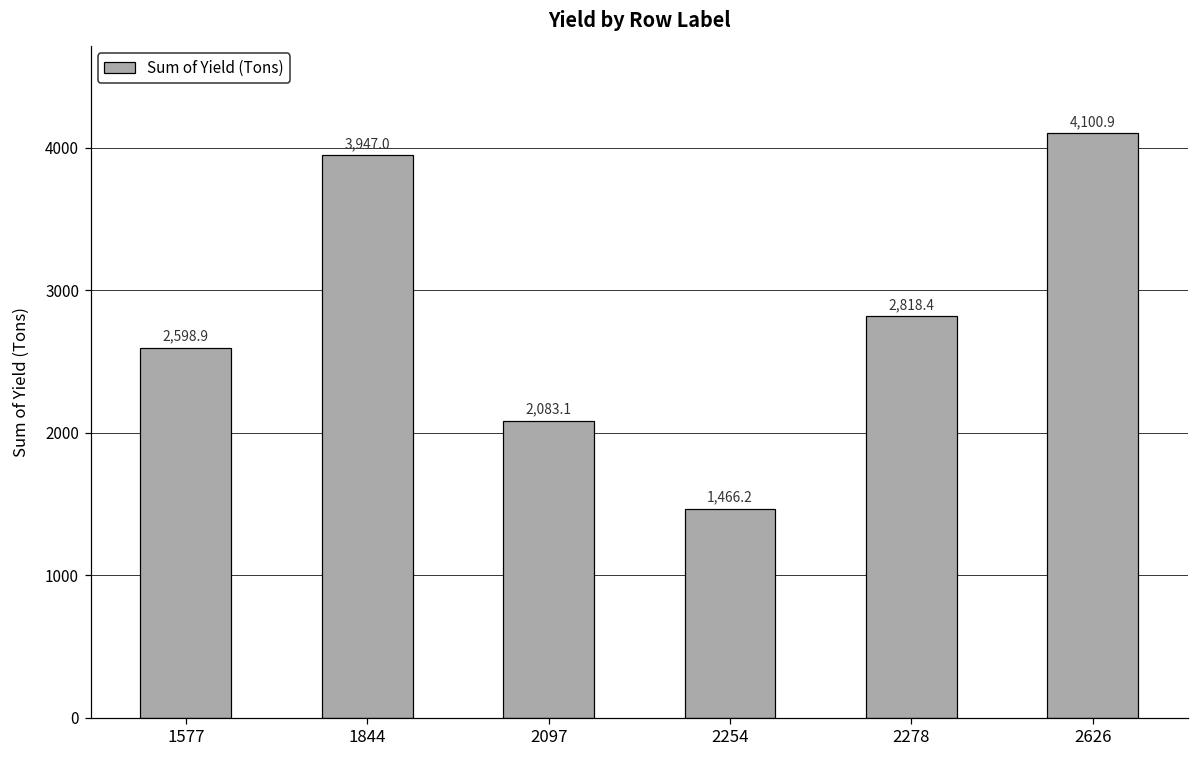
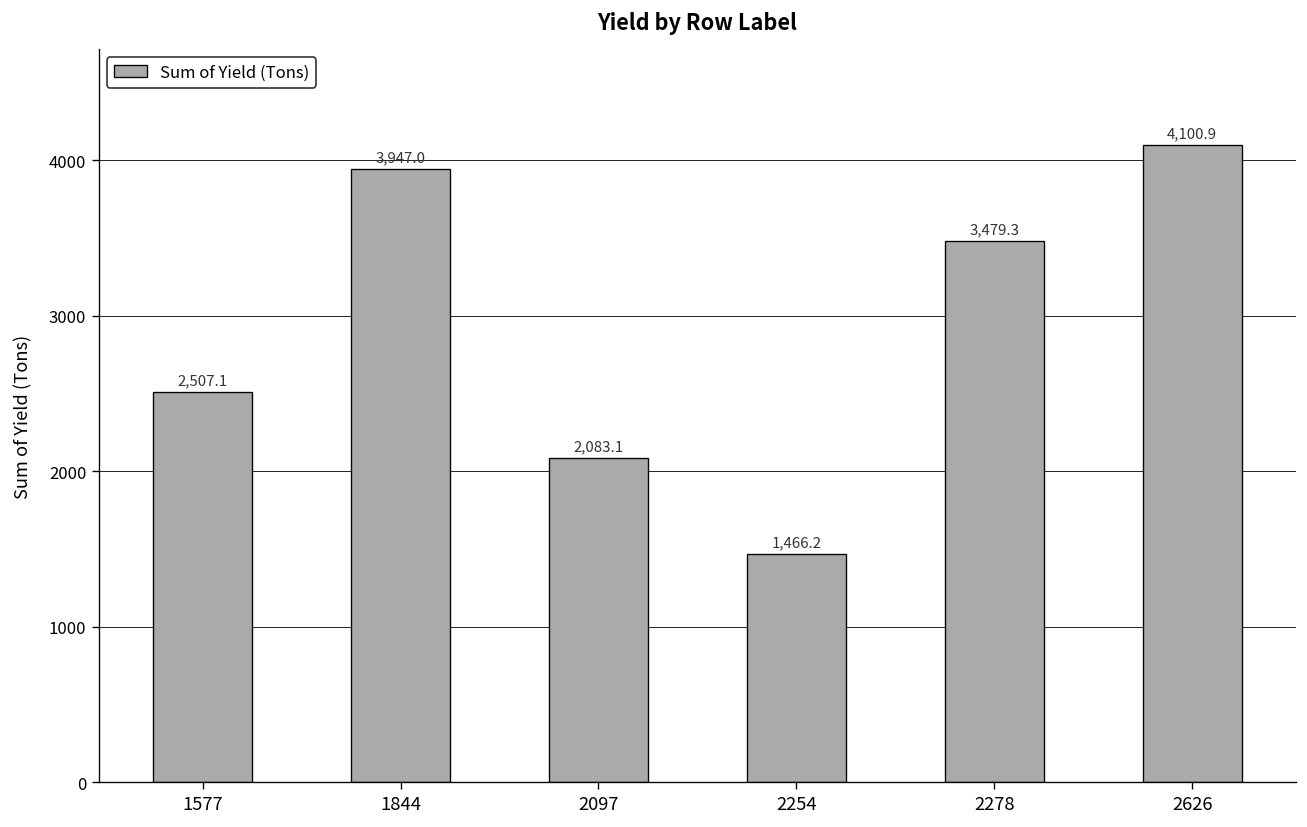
1577: 2,598.9 -> 2,507.1
2278: 2,818.4 -> 3,479.3
